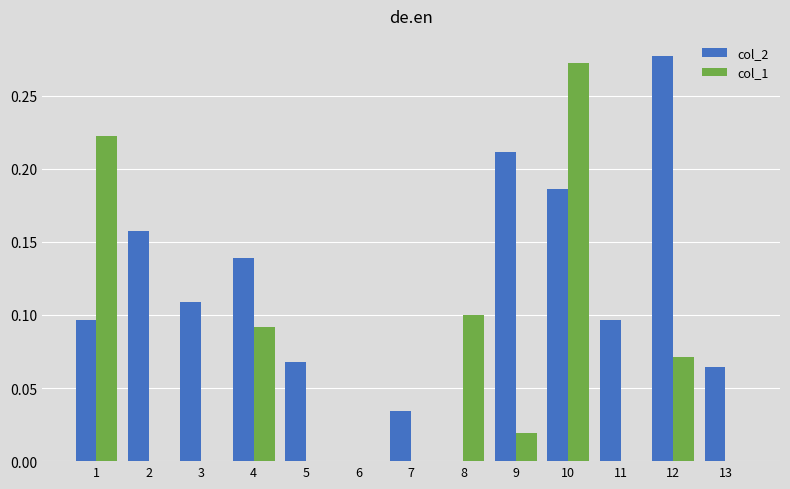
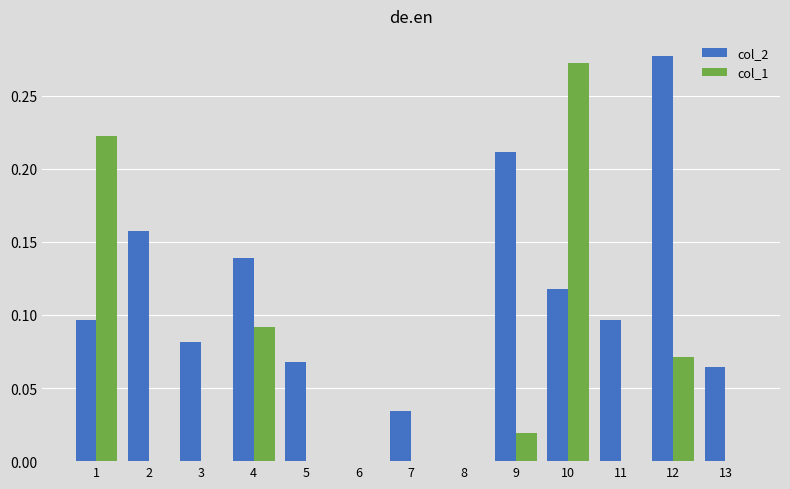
col_2, 3: 0.109 -> 0.081
col_1, 8: 0.1 -> 0.0
col_2, 10: 0.186 -> 0.118
